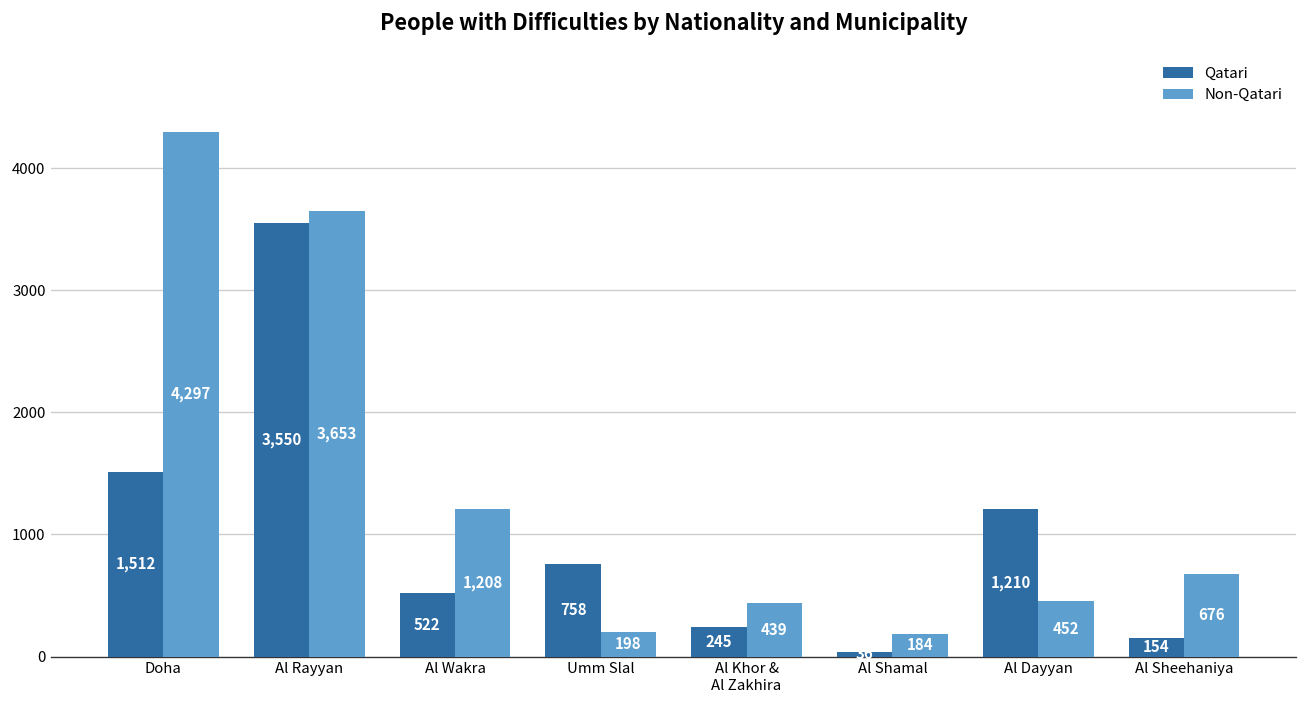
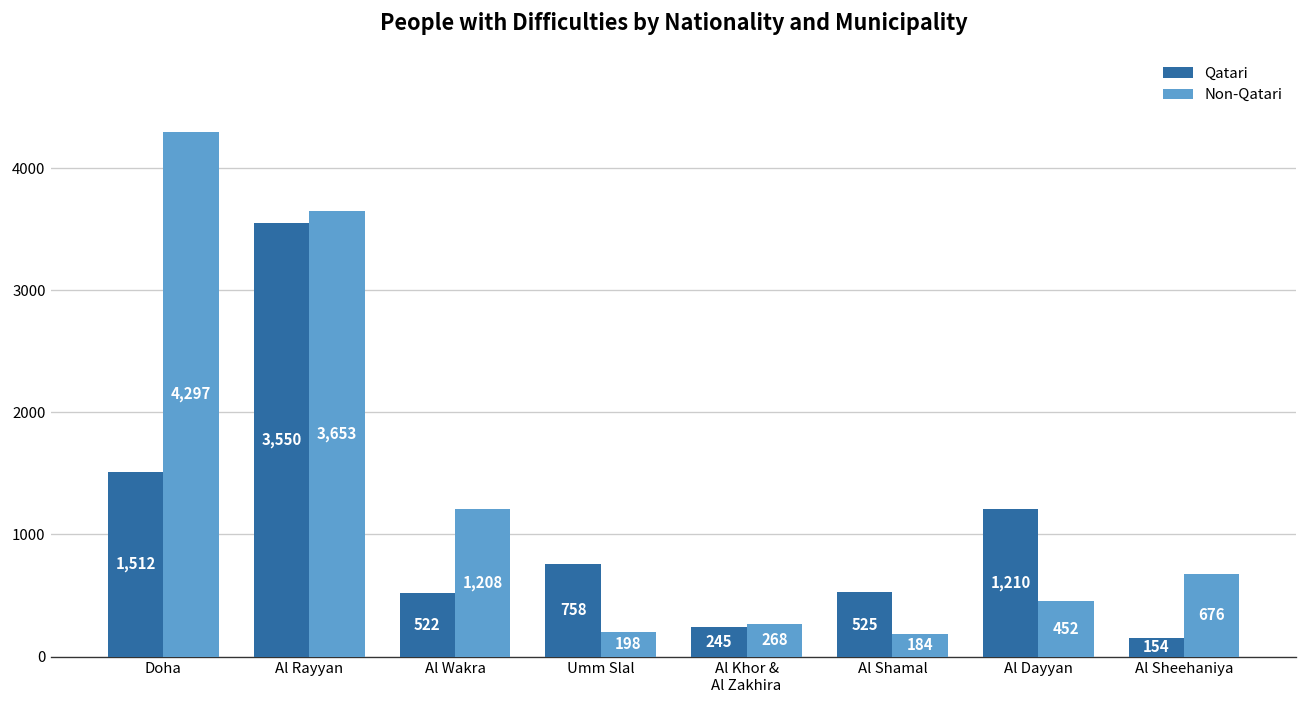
Non-Qatari, Al Khor & Al Zakhira: 439 -> 268
Qatari, Al Shamal: 40 -> 530
